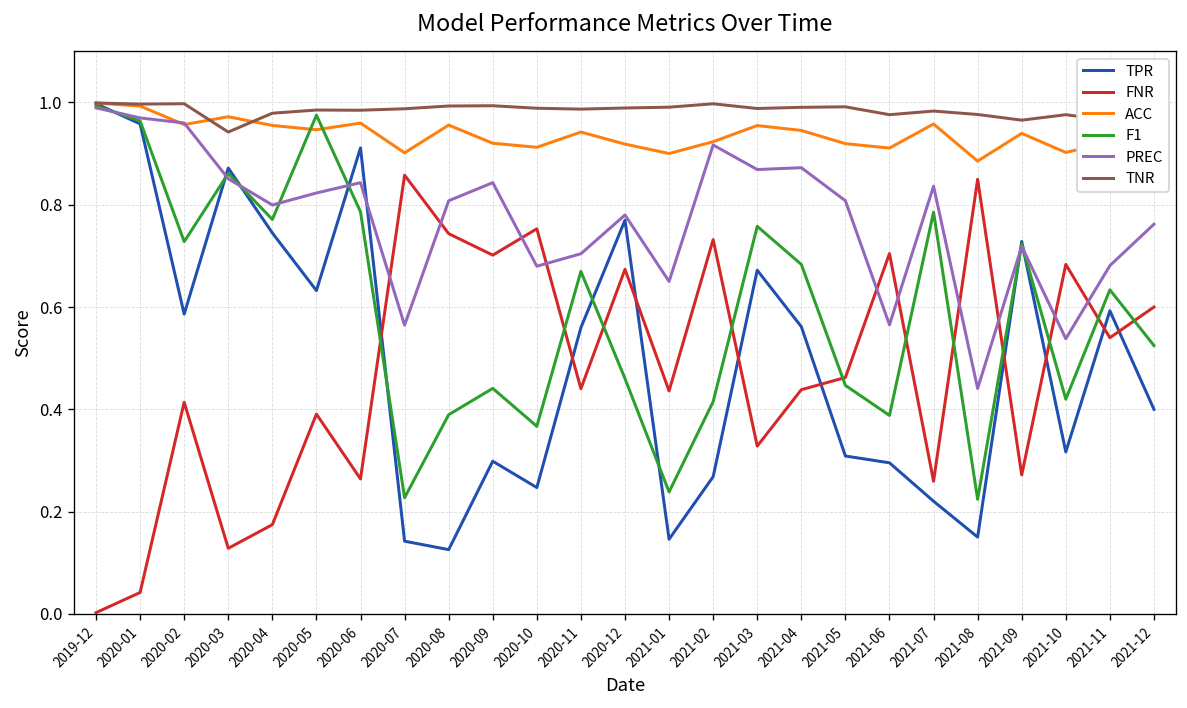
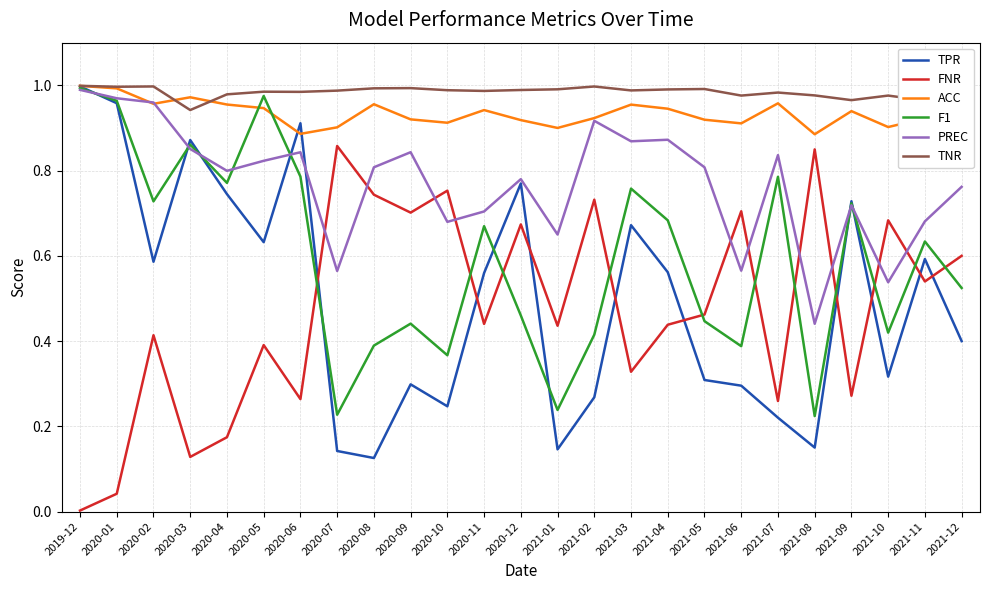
ACC, 2020-06: 0.96 -> 0.89
